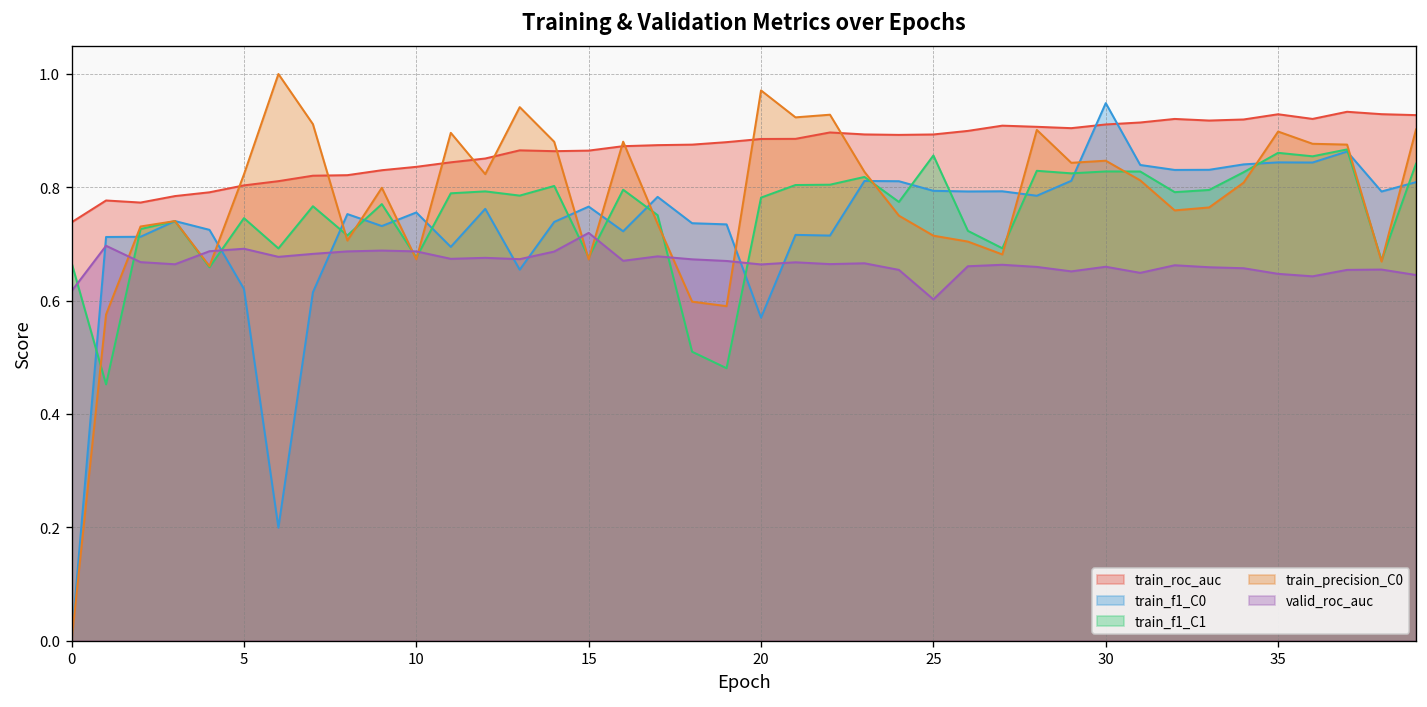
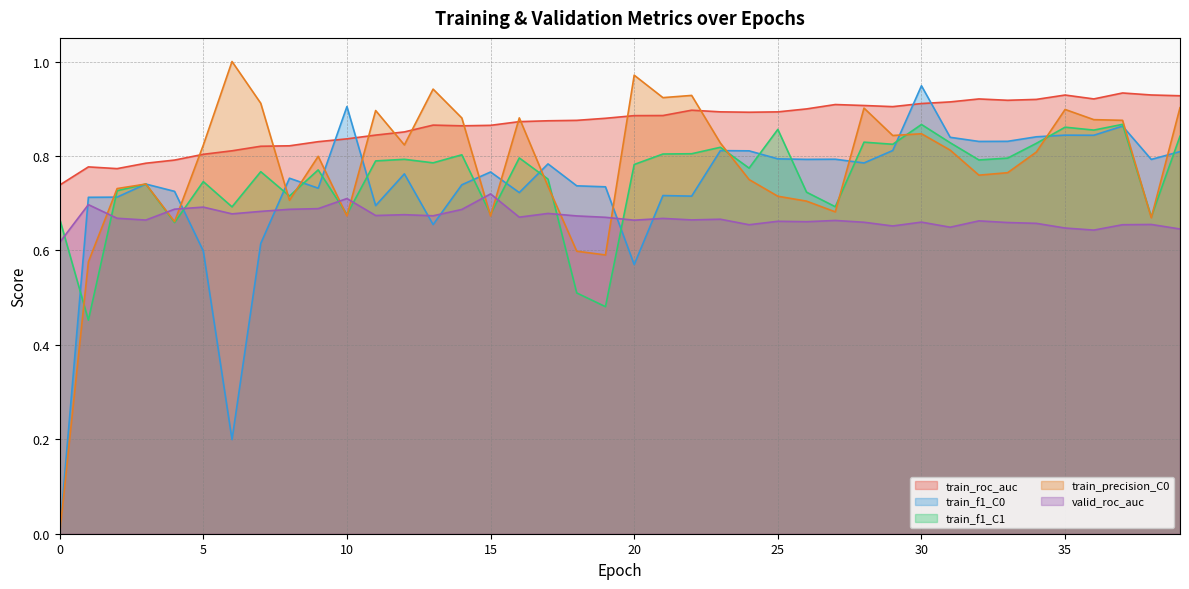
train_f1_C0, 5: 0.62 -> 0.60
train_f1_C0, 10: 0.76 -> 0.90
valid_roc_auc, 10: 0.69 -> 0.71
valid_roc_auc, 25: 0.60 -> 0.66
train_f1_C1, 30: 0.83 -> 0.87
